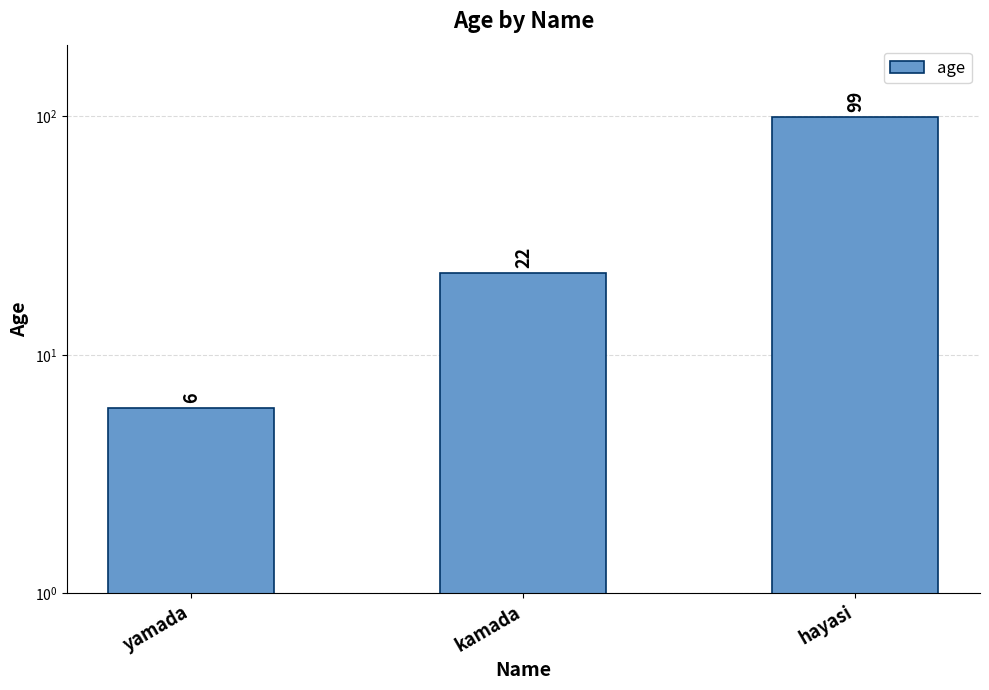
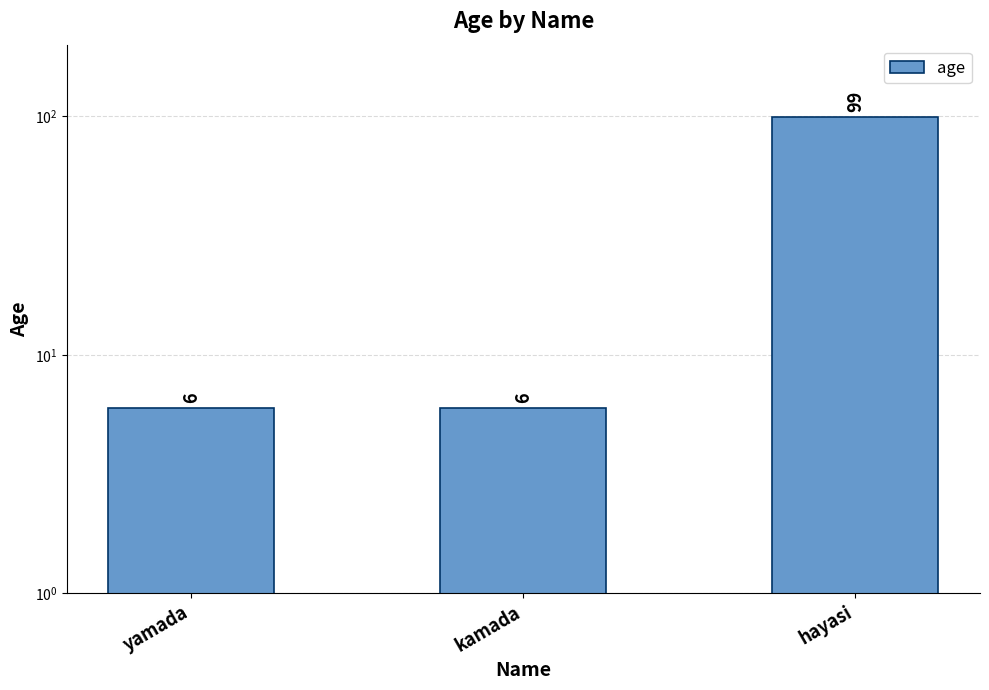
kamada: 22 -> 6
